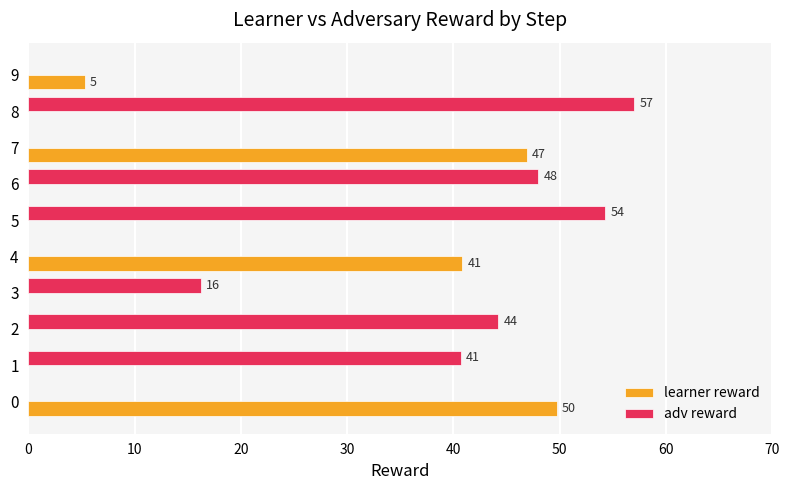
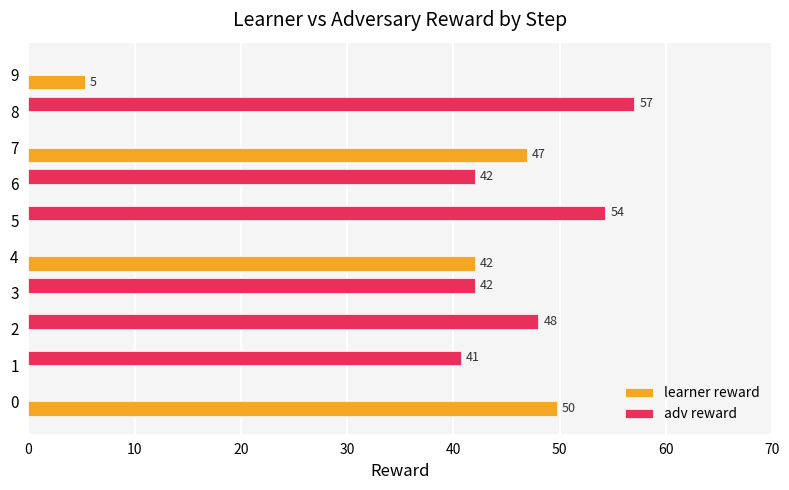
adv reward, 6: 48 -> 42
learner reward, 4: 41 -> 42
adv reward, 3: 16 -> 42
adv reward, 2: 44 -> 48
